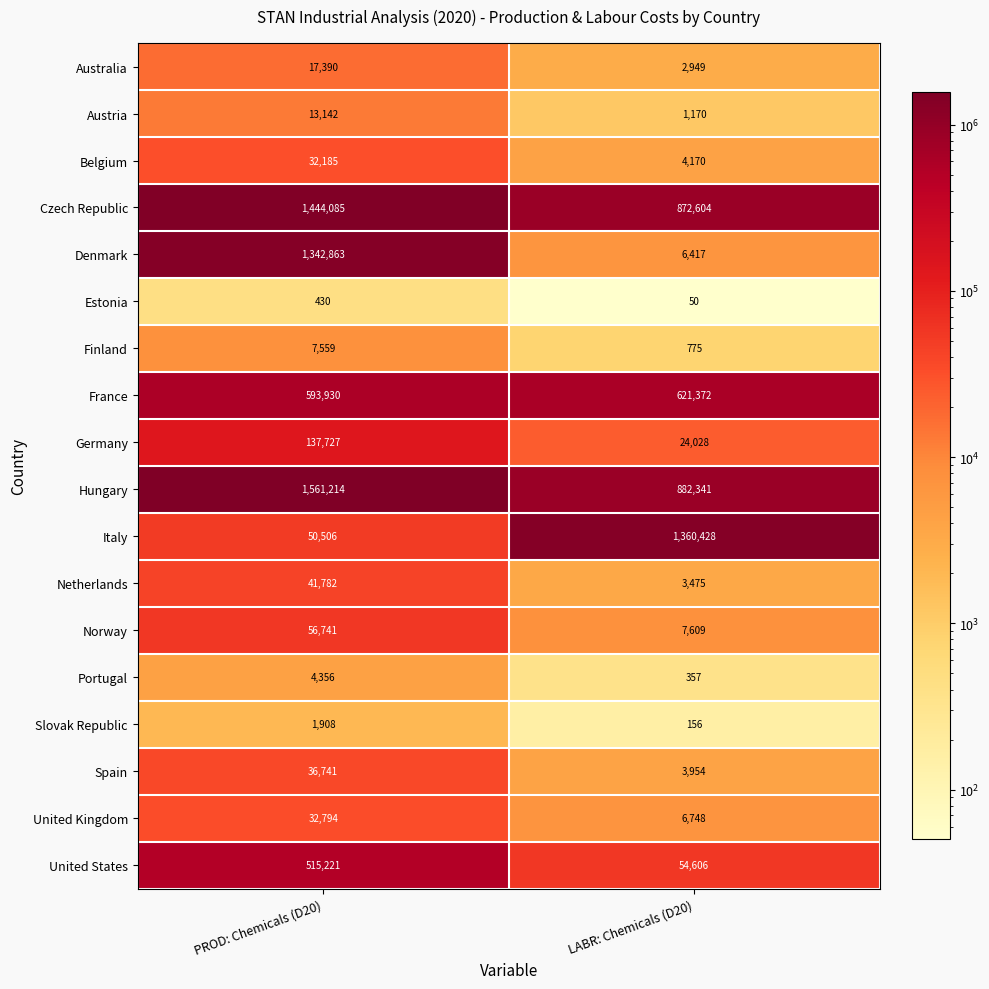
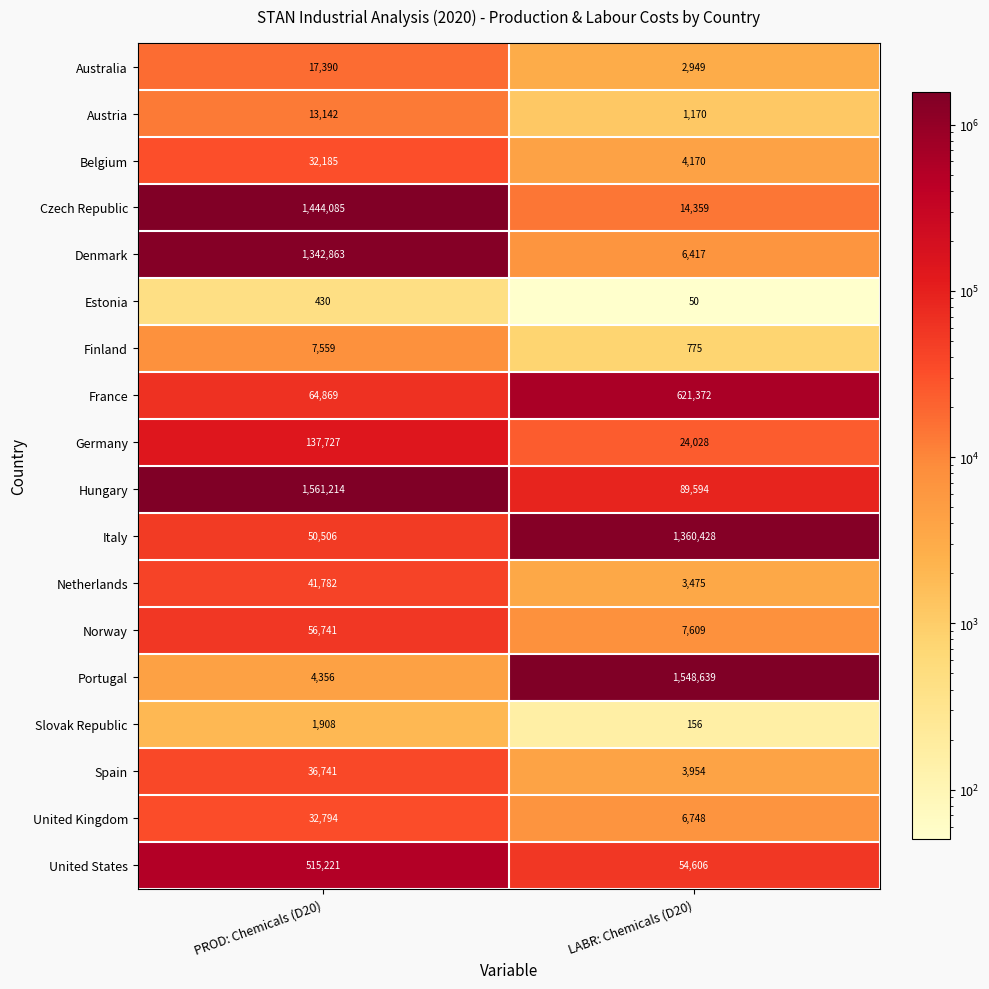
Czech Republic, LABR: Chemicals (D20): 872,604 -> 14,359
France, PROD: Chemicals (D20): 593,930 -> 64,869
Hungary, LABR: Chemicals (D20): 882,341 -> 89,594
Portugal, LABR: Chemicals (D20): 357 -> 1,548,639
